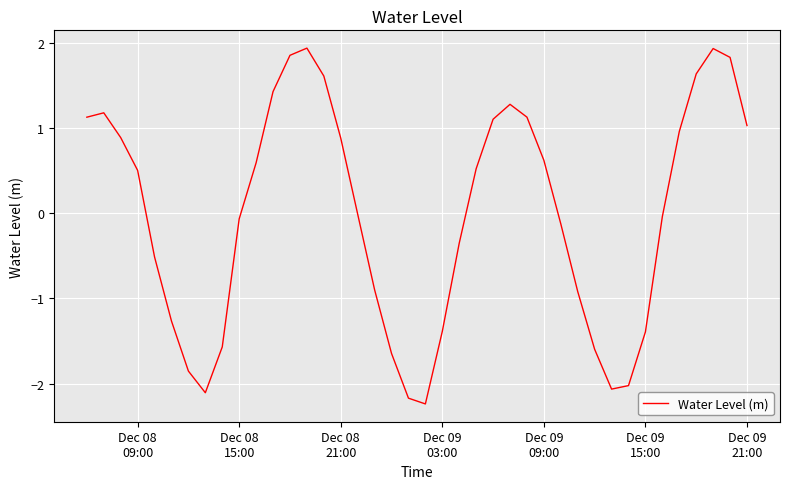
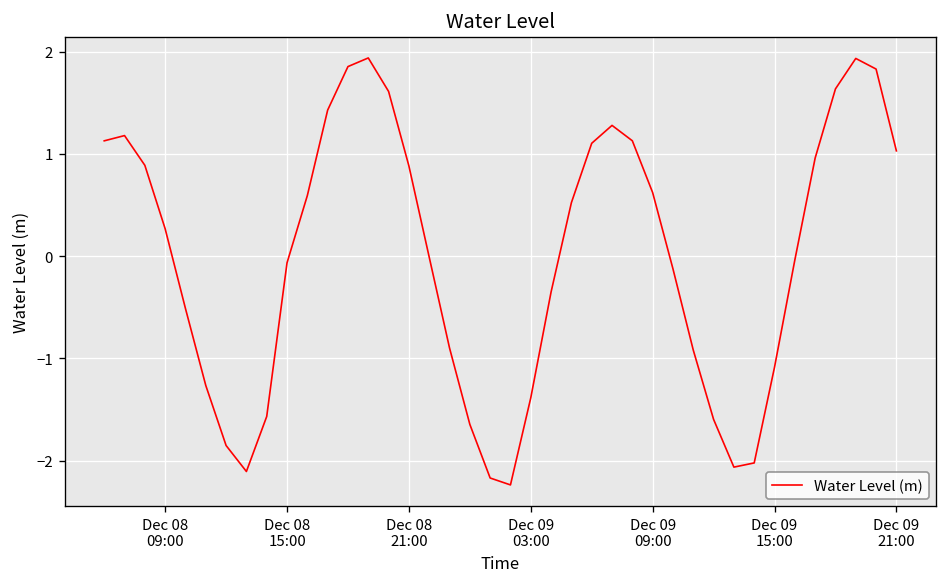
Dec 08 09:00: 0.5 -> 0.3
Dec 09 15:00: -1.4 -> -1.1
